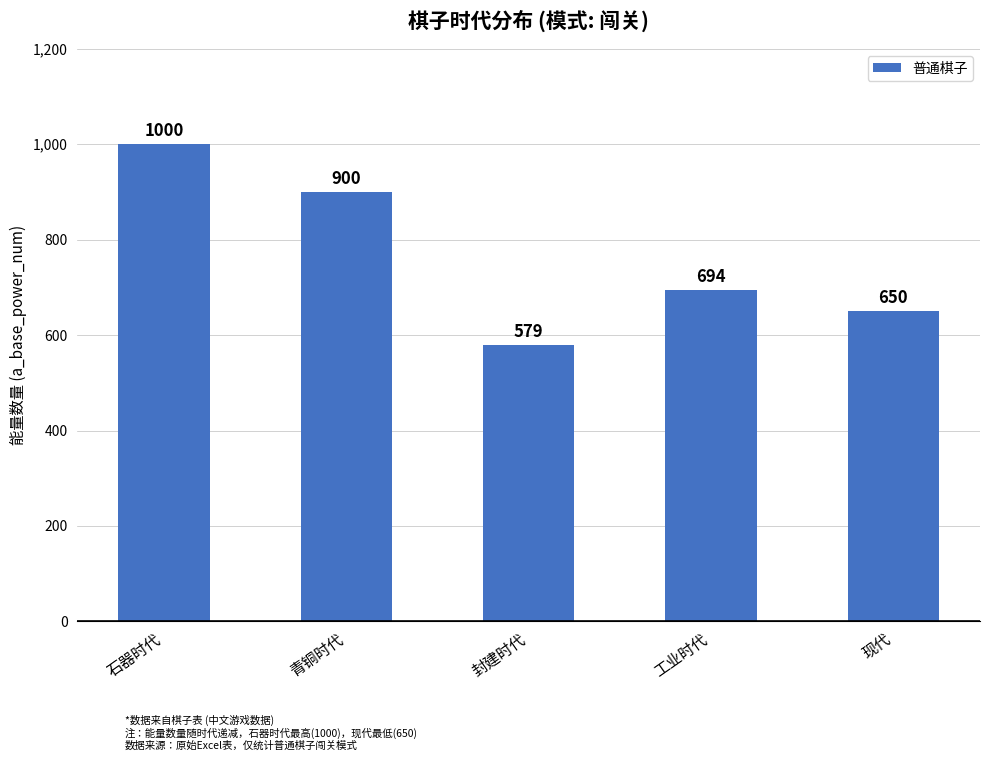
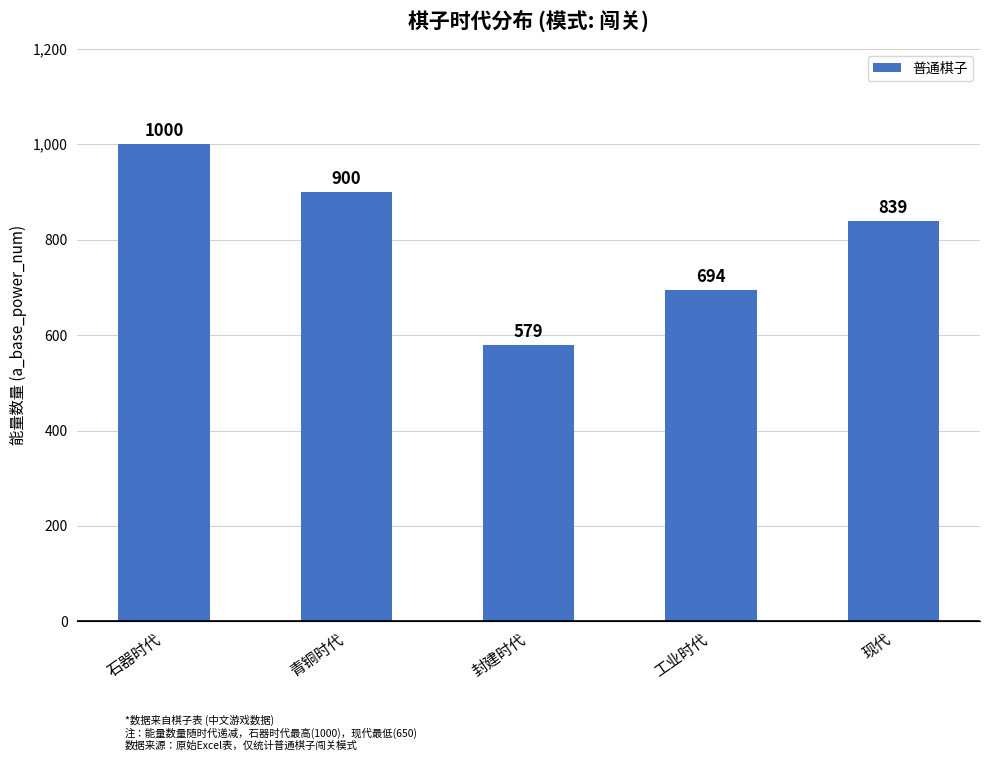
现代: 650 -> 839
